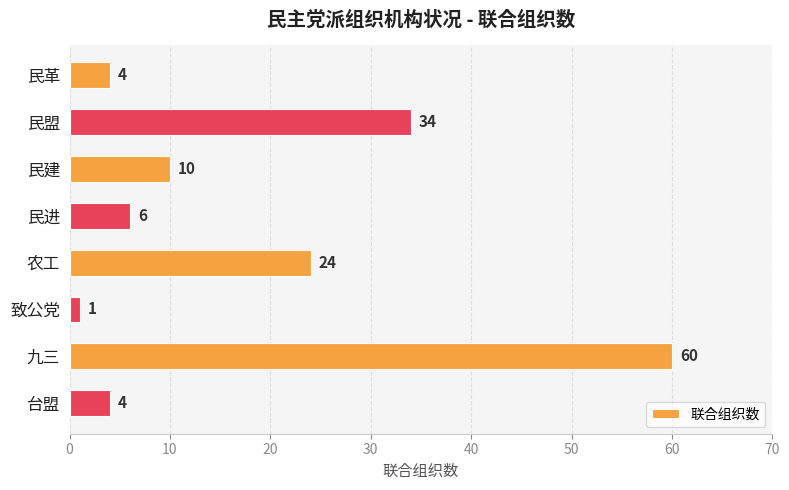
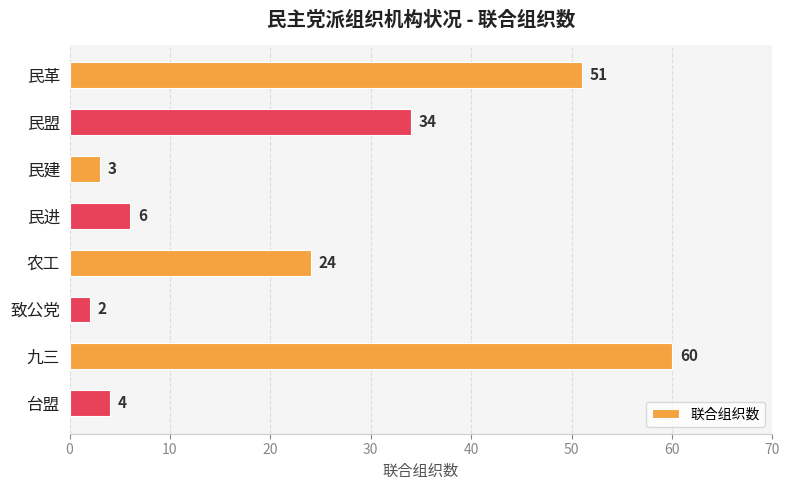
民革: 4 -> 51
民建: 10 -> 3
致公党: 1 -> 2
